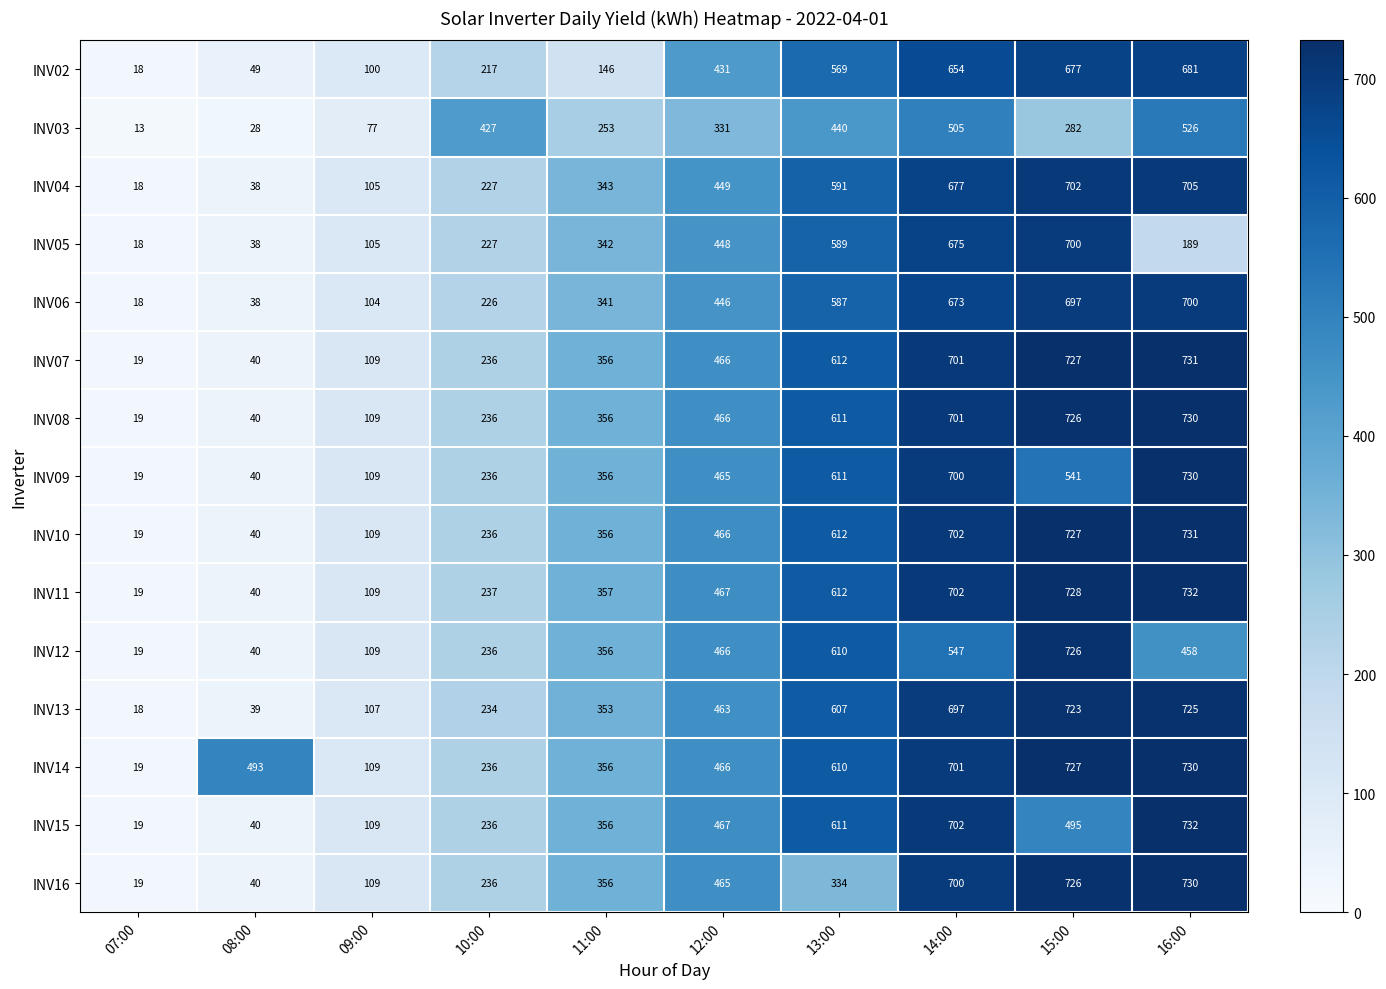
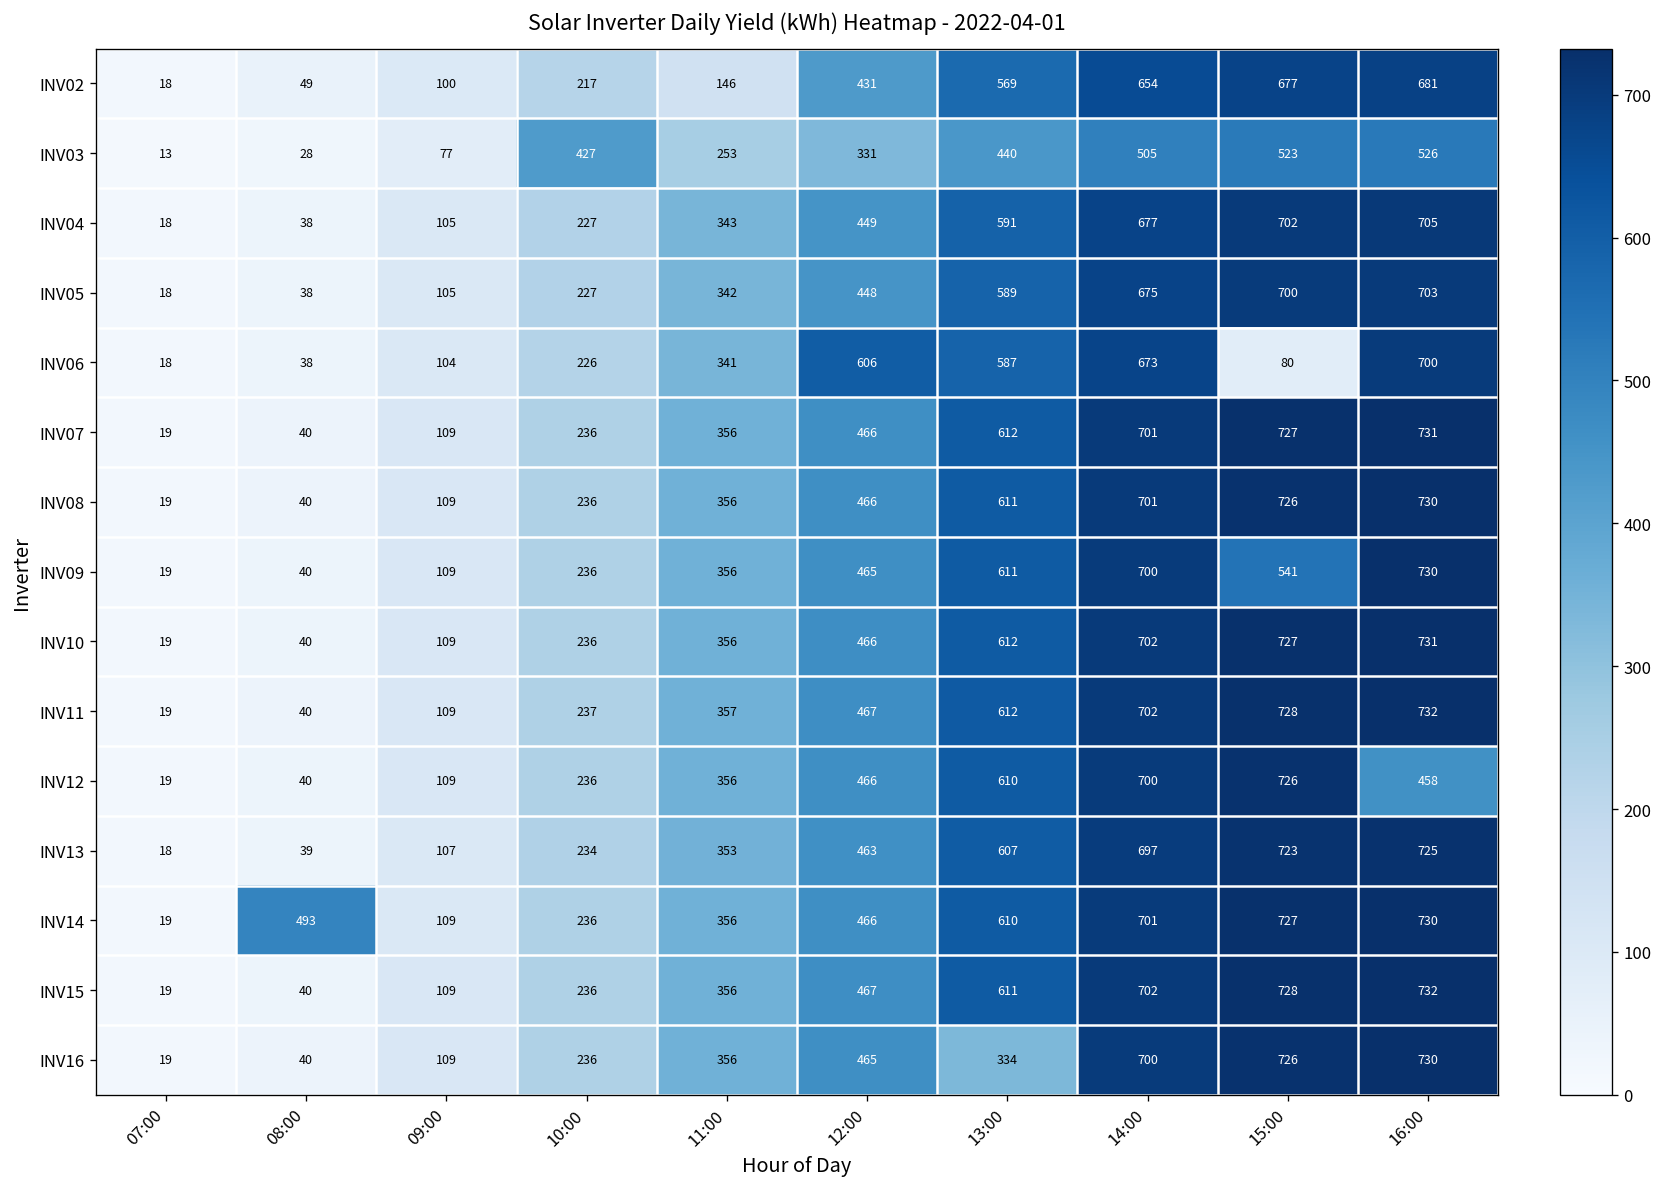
INV03, 15:00: 282 -> 523
INV05, 16:00: 189 -> 703
INV06, 12:00: 446 -> 606
INV06, 15:00: 697 -> 80
INV12, 14:00: 547 -> 700
INV15, 15:00: 495 -> 728
